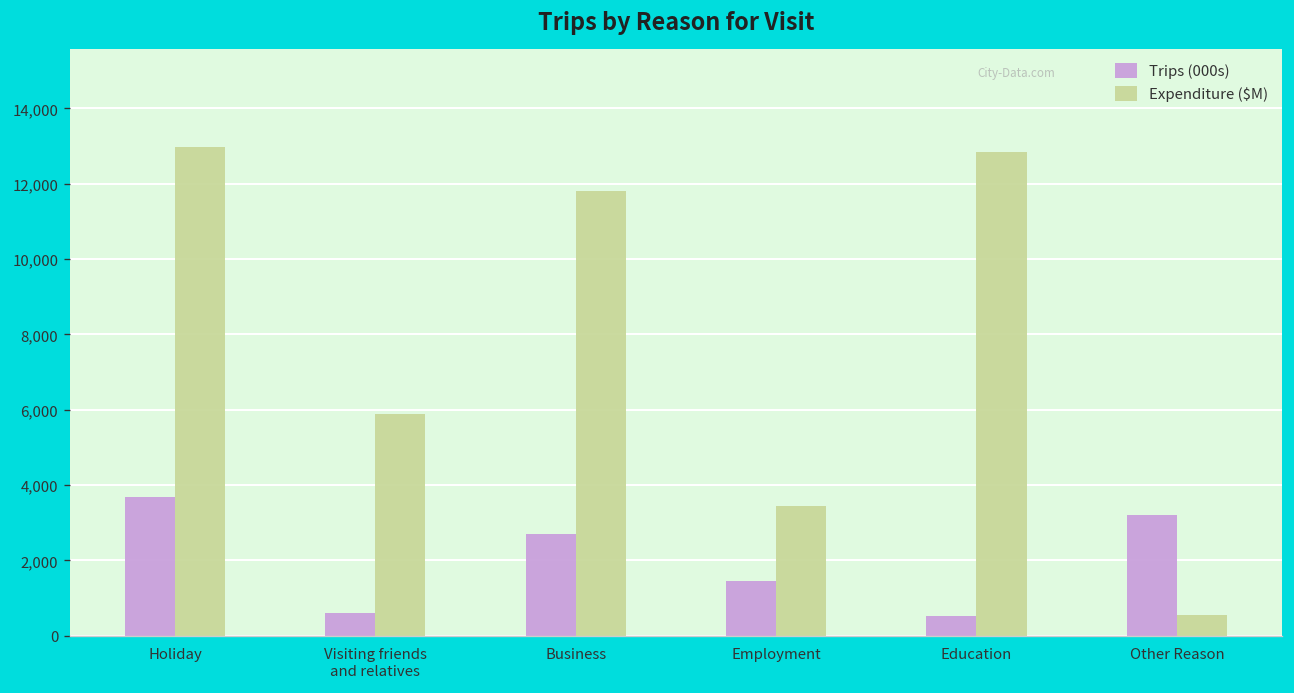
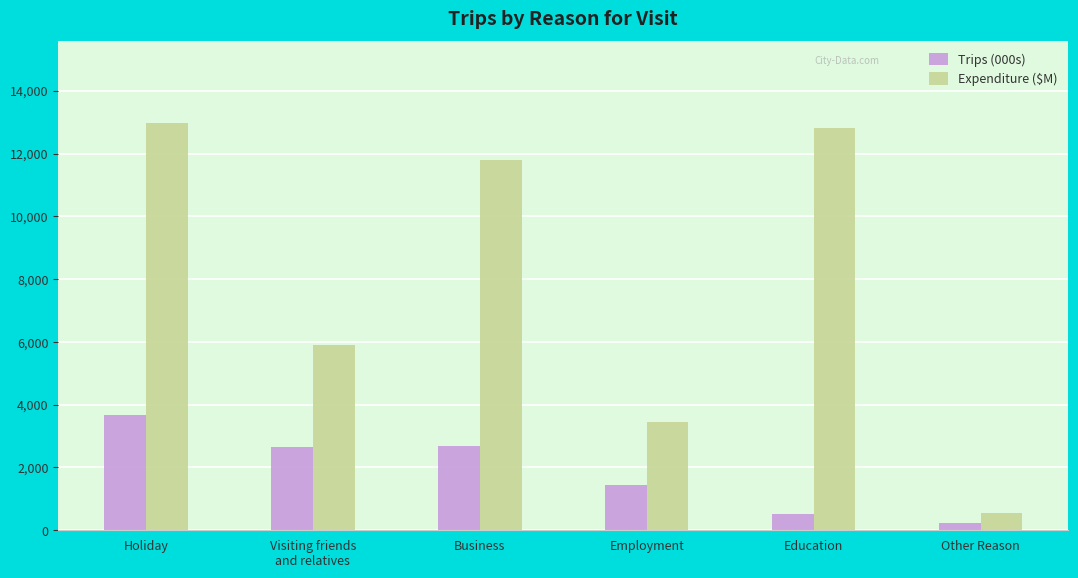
Trips (000s), Visiting friends and relatives: 600 -> 2,700
Trips (000s), Other Reason: 3,200 -> 200
